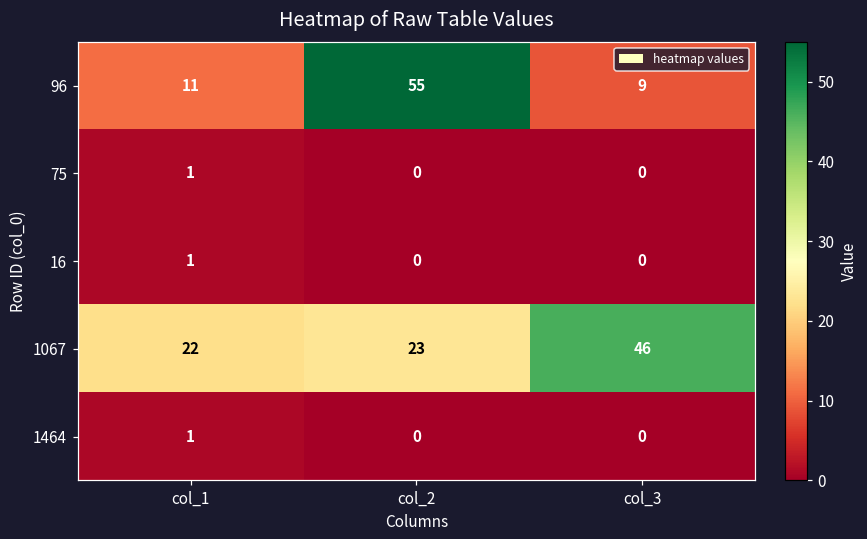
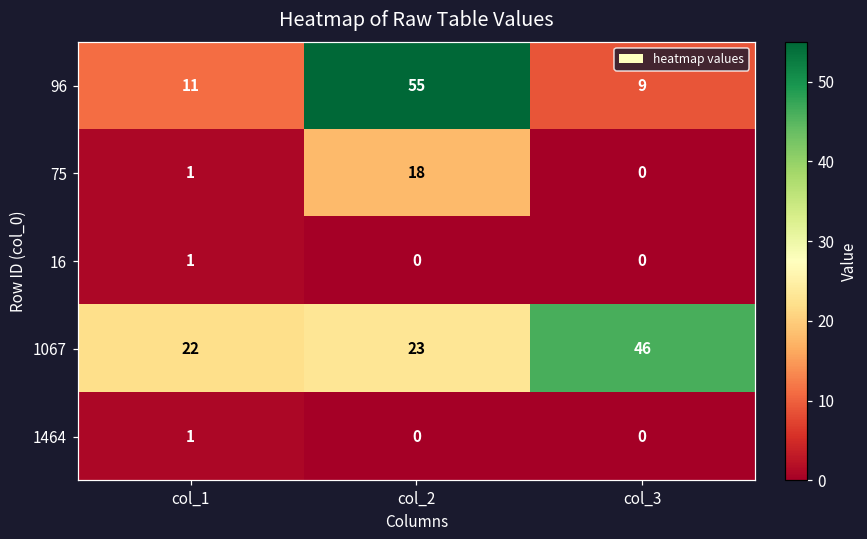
75, col_2: 0 -> 18
